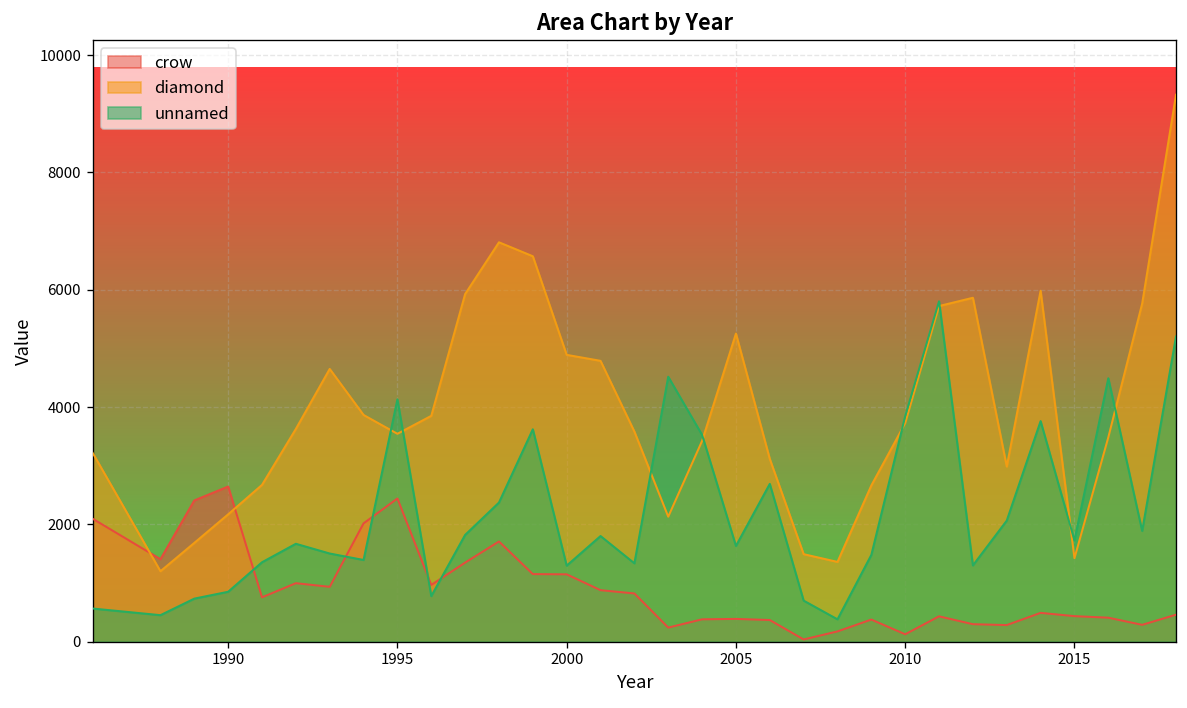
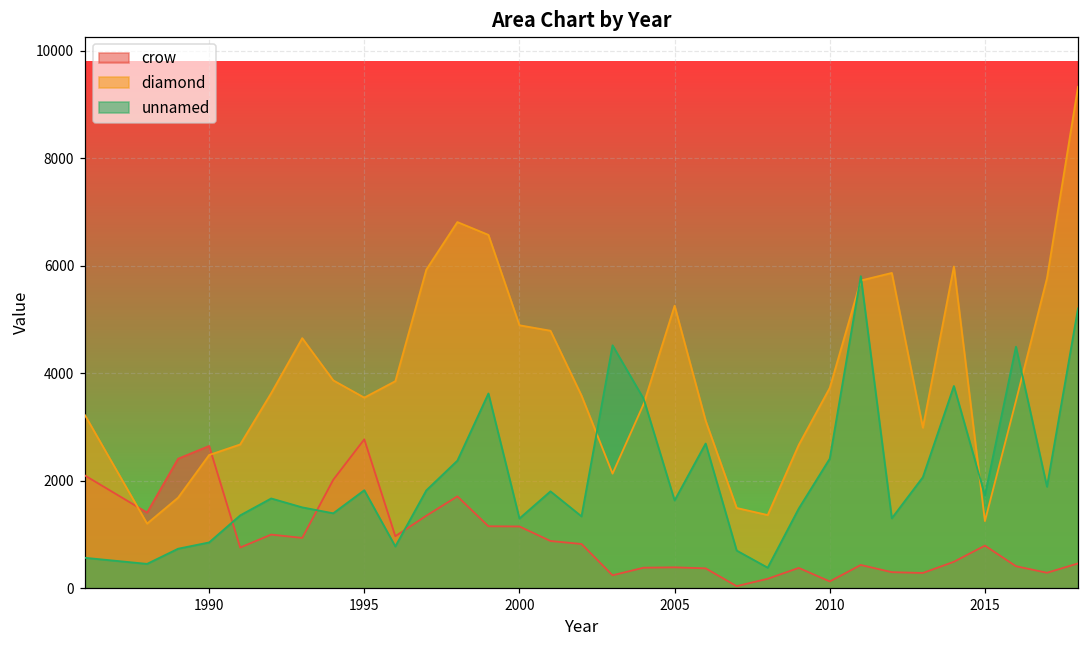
diamond, 1990: 2200 -> 2500
crow, 1995: 2400 -> 2800
unnamed, 1995: 4100 -> 1800
unnamed, 2010: 3800 -> 2400
crow, 2015: 400 -> 800
diamond, 2015: 1400 -> 1200
